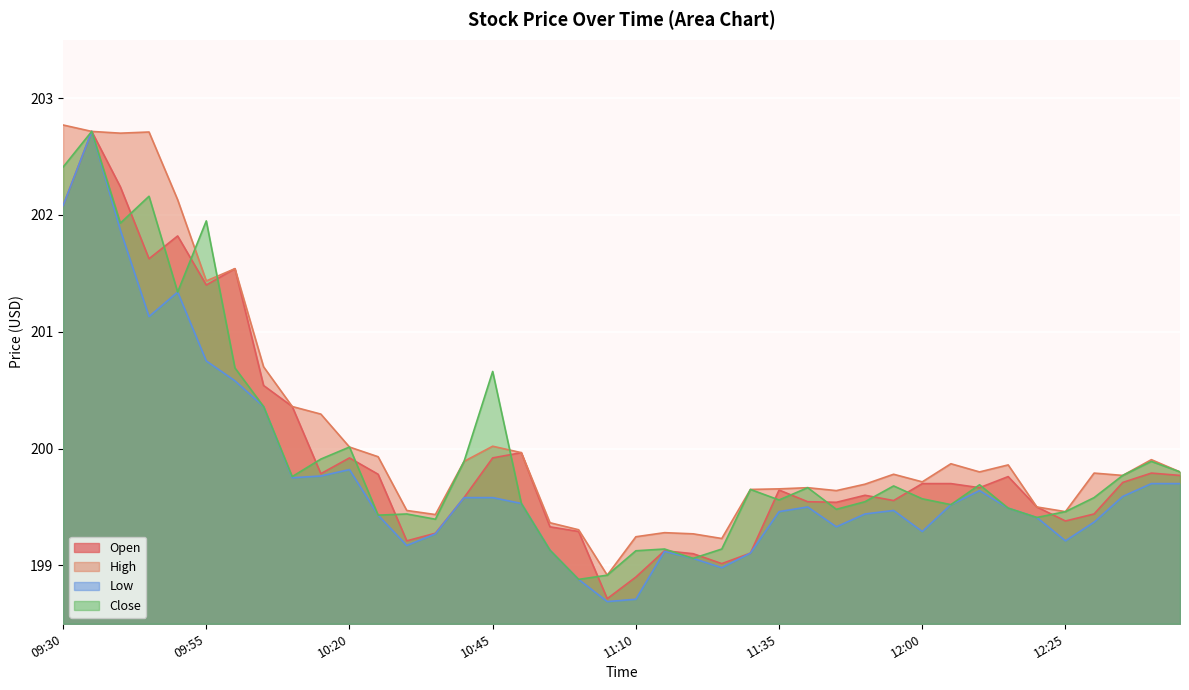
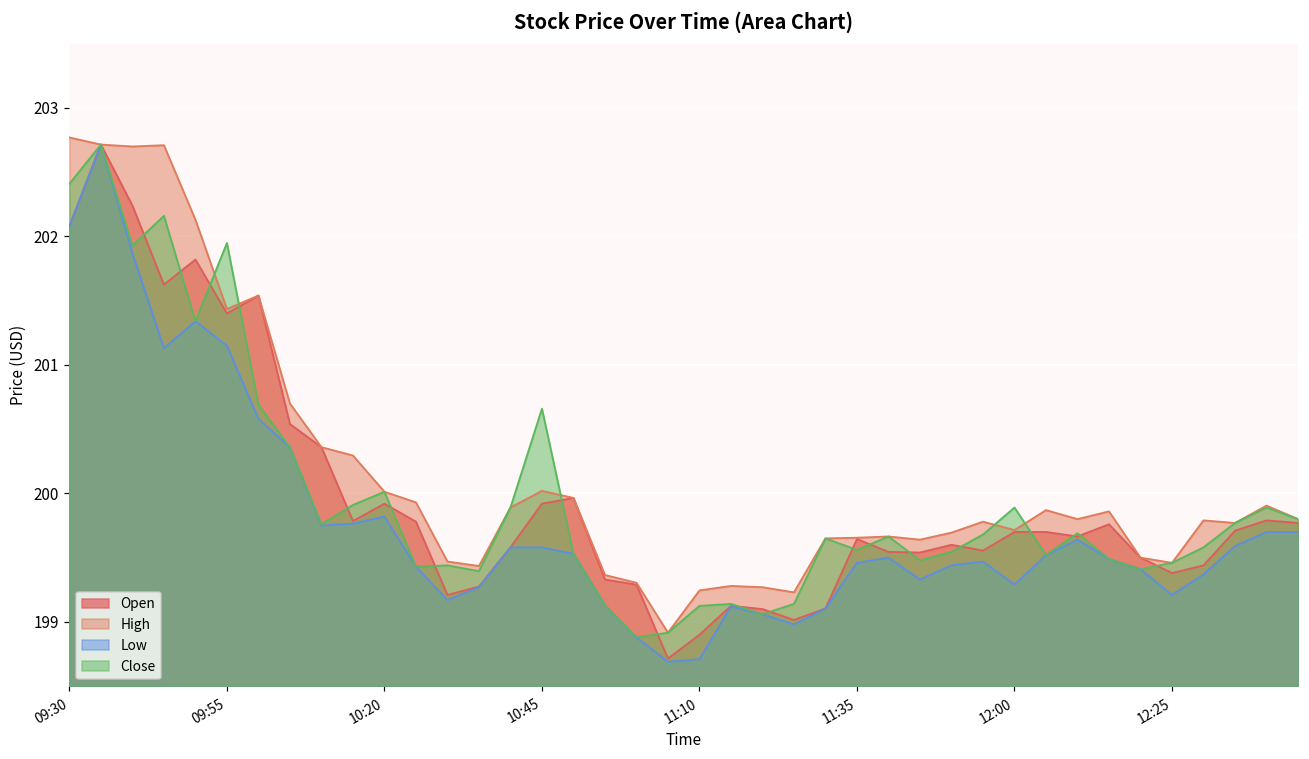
Low, 09:55: 200.75 -> 201.15
Close, 12:00: 199.57 -> 199.89
